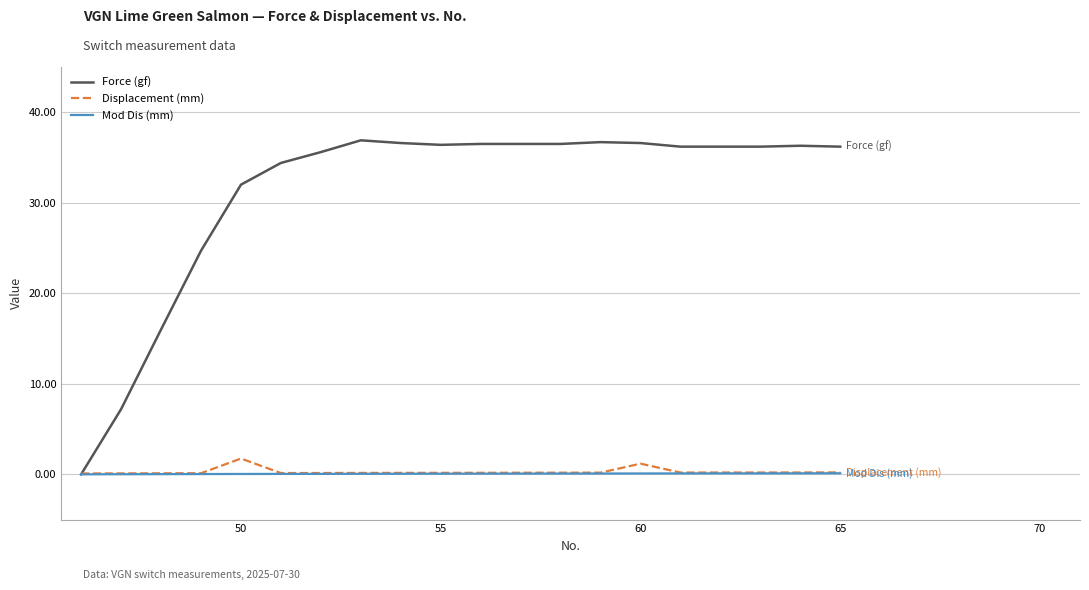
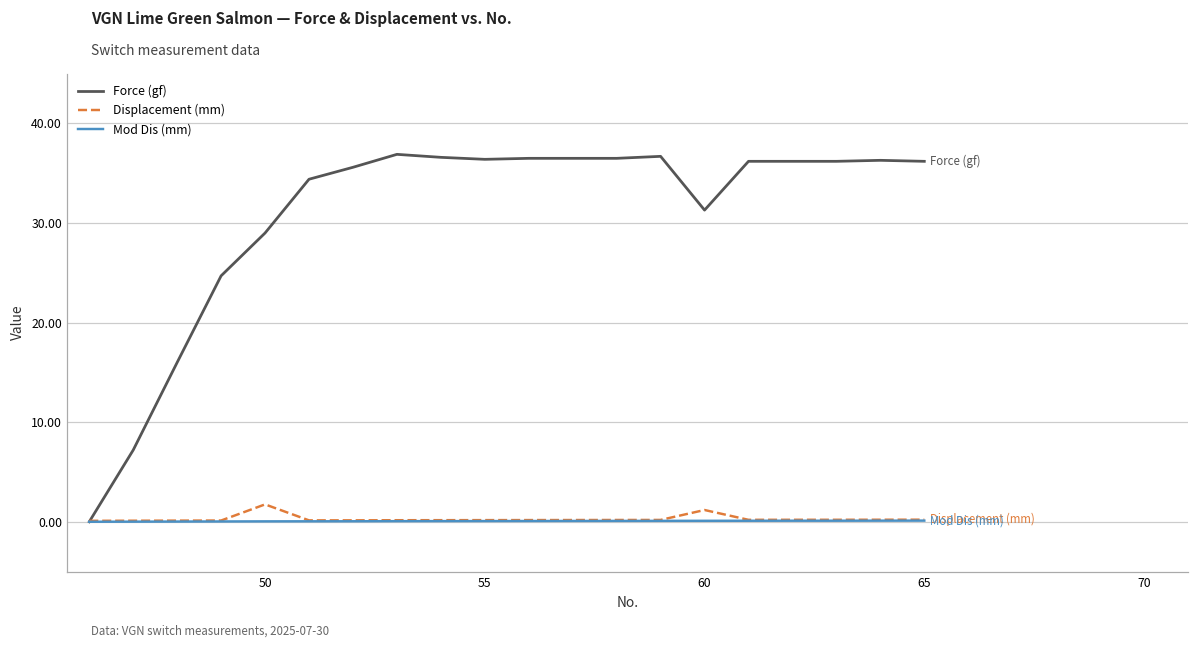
Force (gf), 50: 32 -> 29
Force (gf), 60: 37 -> 31
